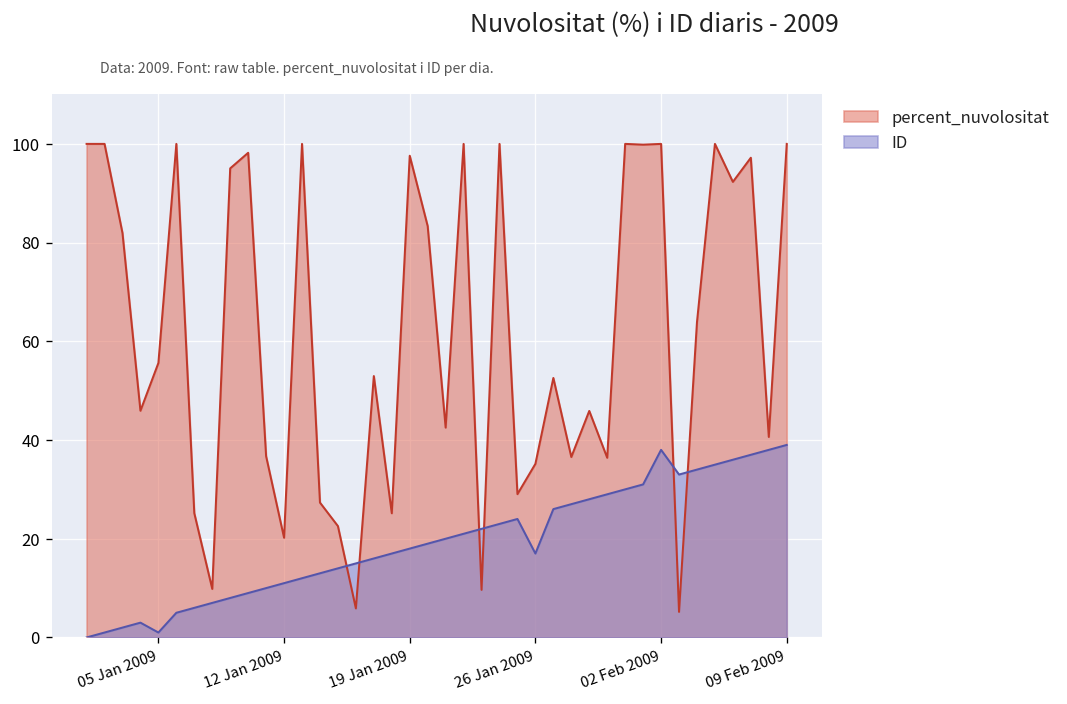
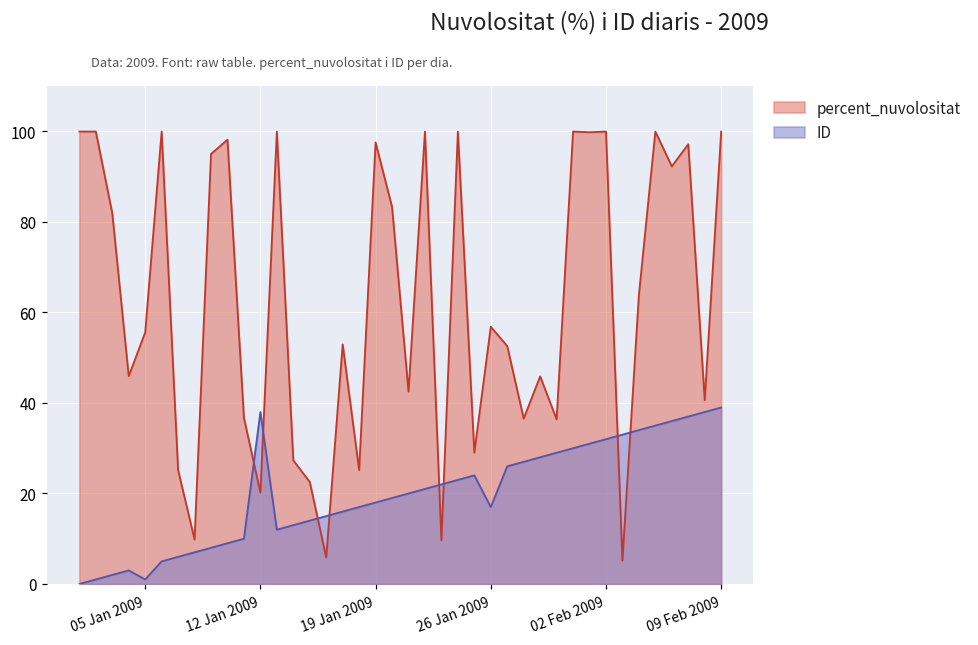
ID, 12 Jan 2009: 11 -> 38
percent_nuvolositat, 26 Jan 2009: 35 -> 57
ID, 02 Feb 2009: 38 -> 32
